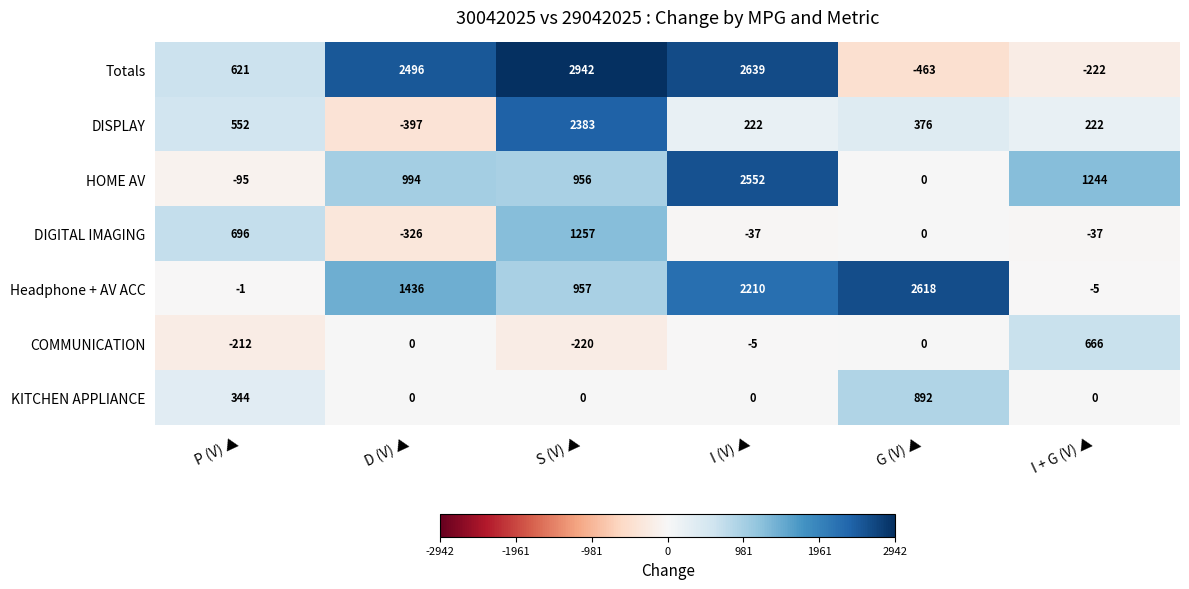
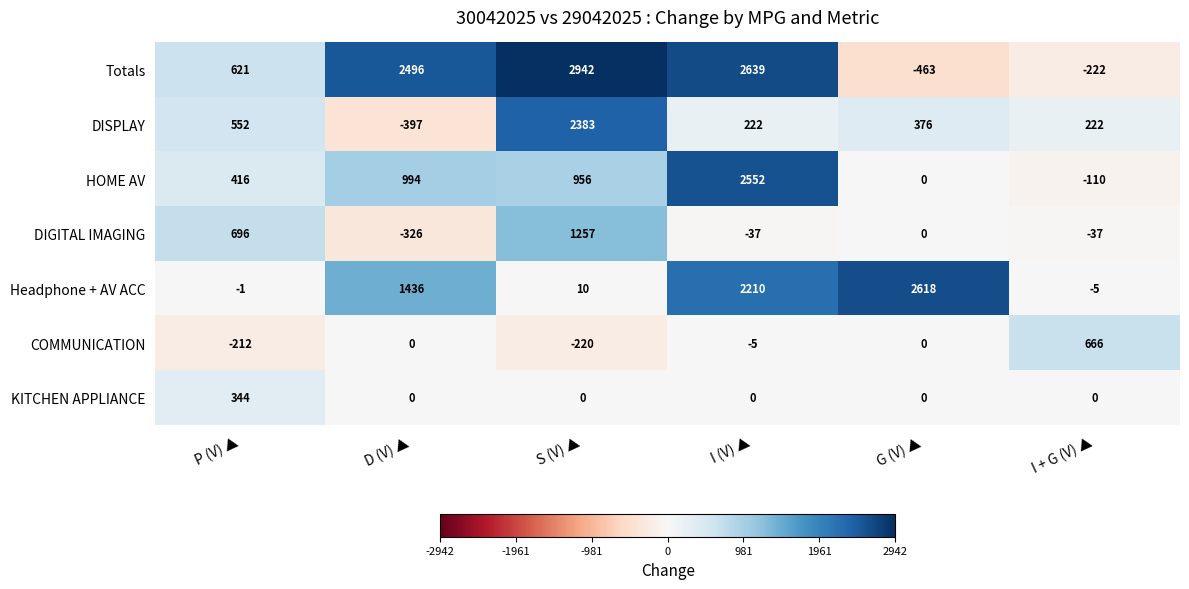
HOME AV, P (V) ▲: -95 -> 416
HOME AV, I + G (V) ▲: 1244 -> -110
Headphone + AV ACC, S (V) ▲: 957 -> 10
KITCHEN APPLIANCE, G (V) ▲: 892 -> 0
